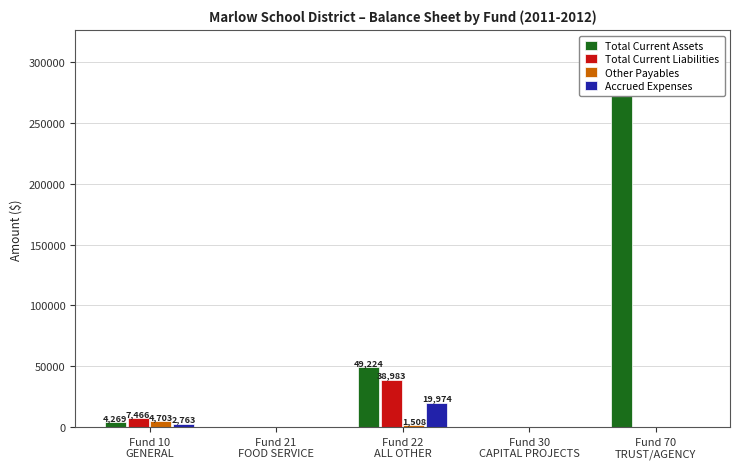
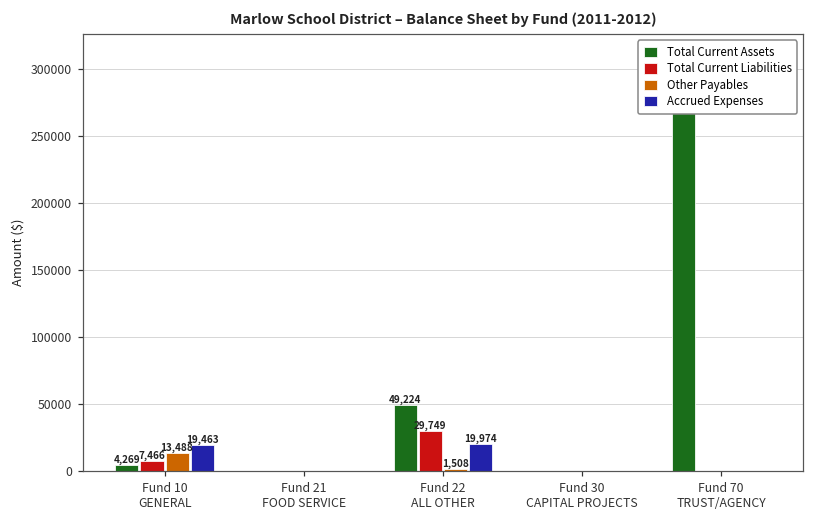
Other Payables, Fund 10 GENERAL: 4,703 -> 13,488
Accrued Expenses, Fund 10 GENERAL: 2,763 -> 19,463
Total Current Liabilities, Fund 22 ALL OTHER: 38,983 -> 29,749
